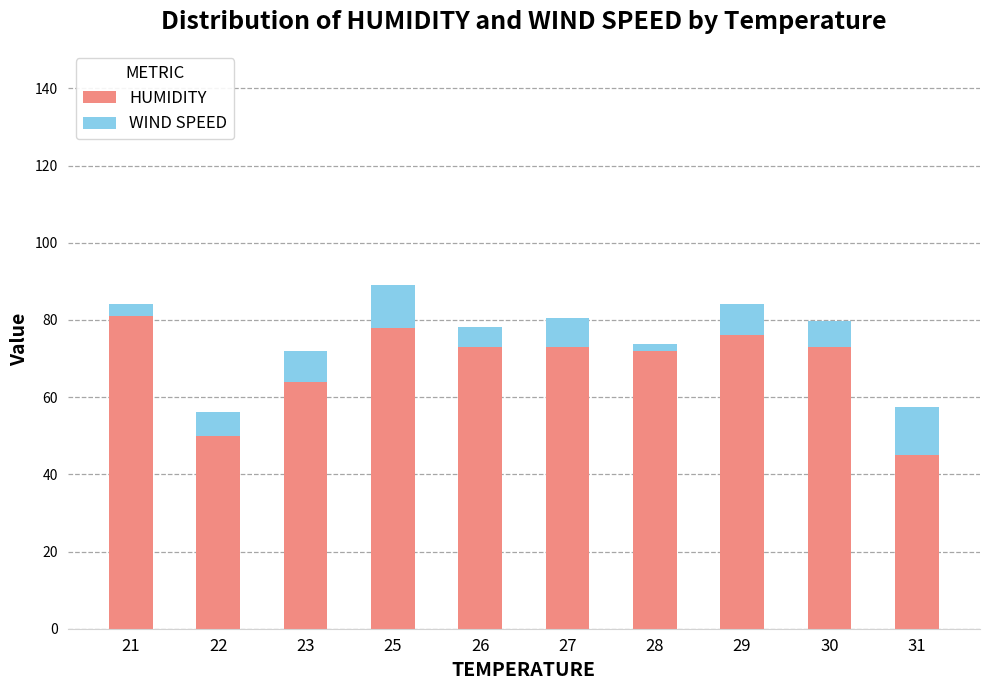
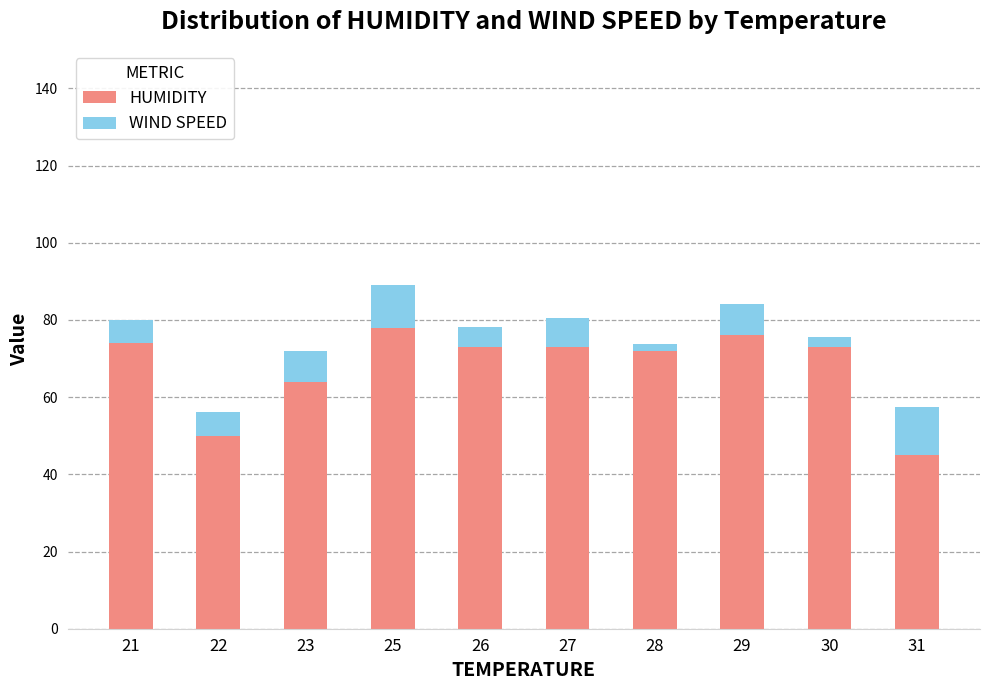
HUMIDITY, 21: 81 -> 74
WIND SPEED, 21: 3 -> 6
WIND SPEED, 30: 7 -> 3
